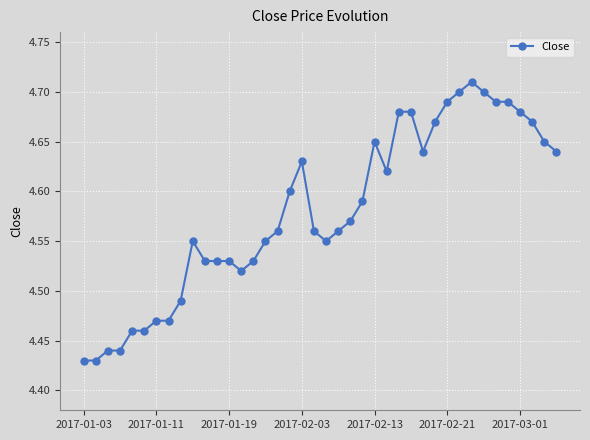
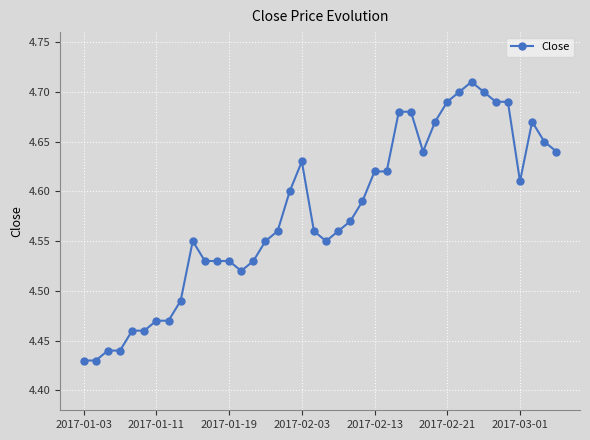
2017-02-13: 4.65 -> 4.62
2017-03-01: 4.68 -> 4.61
